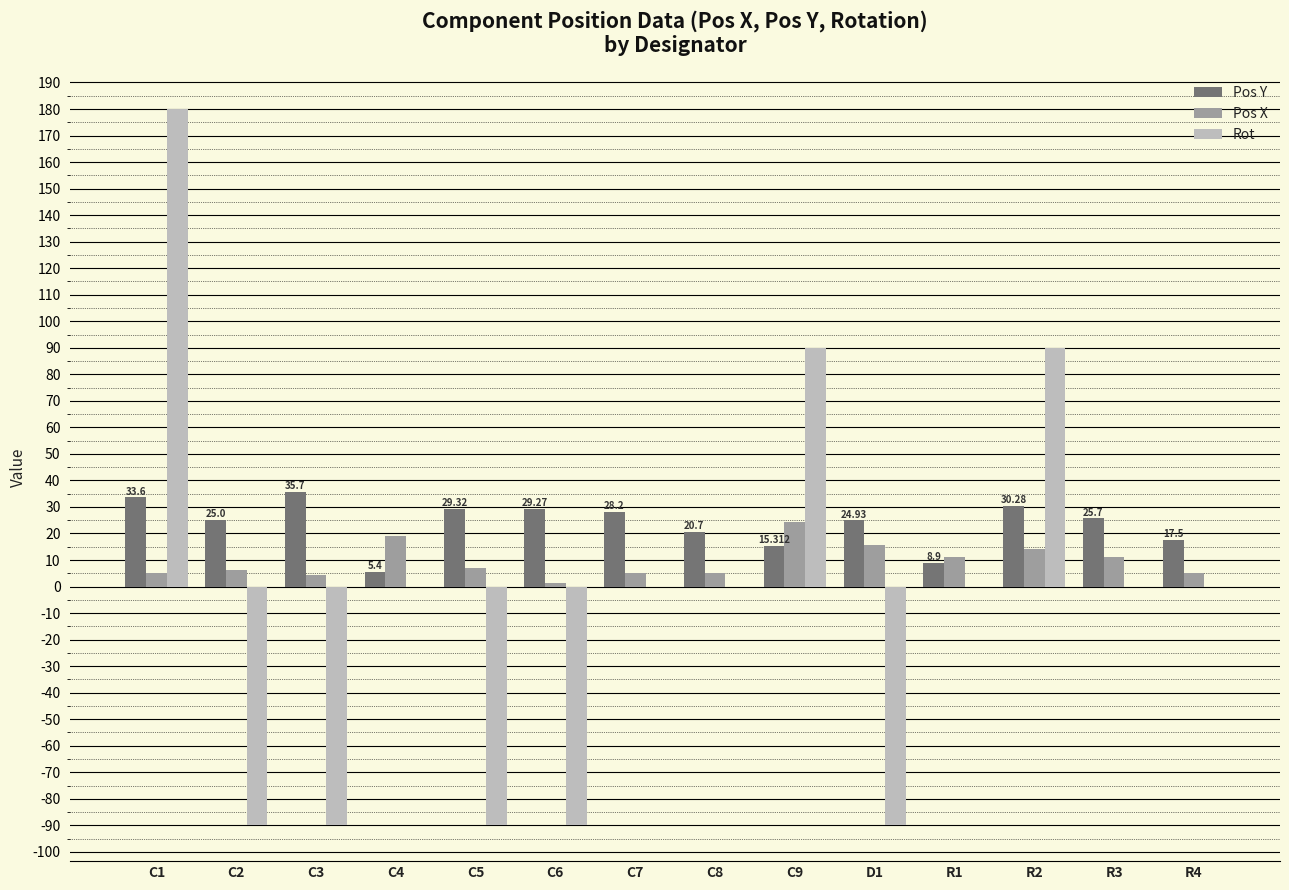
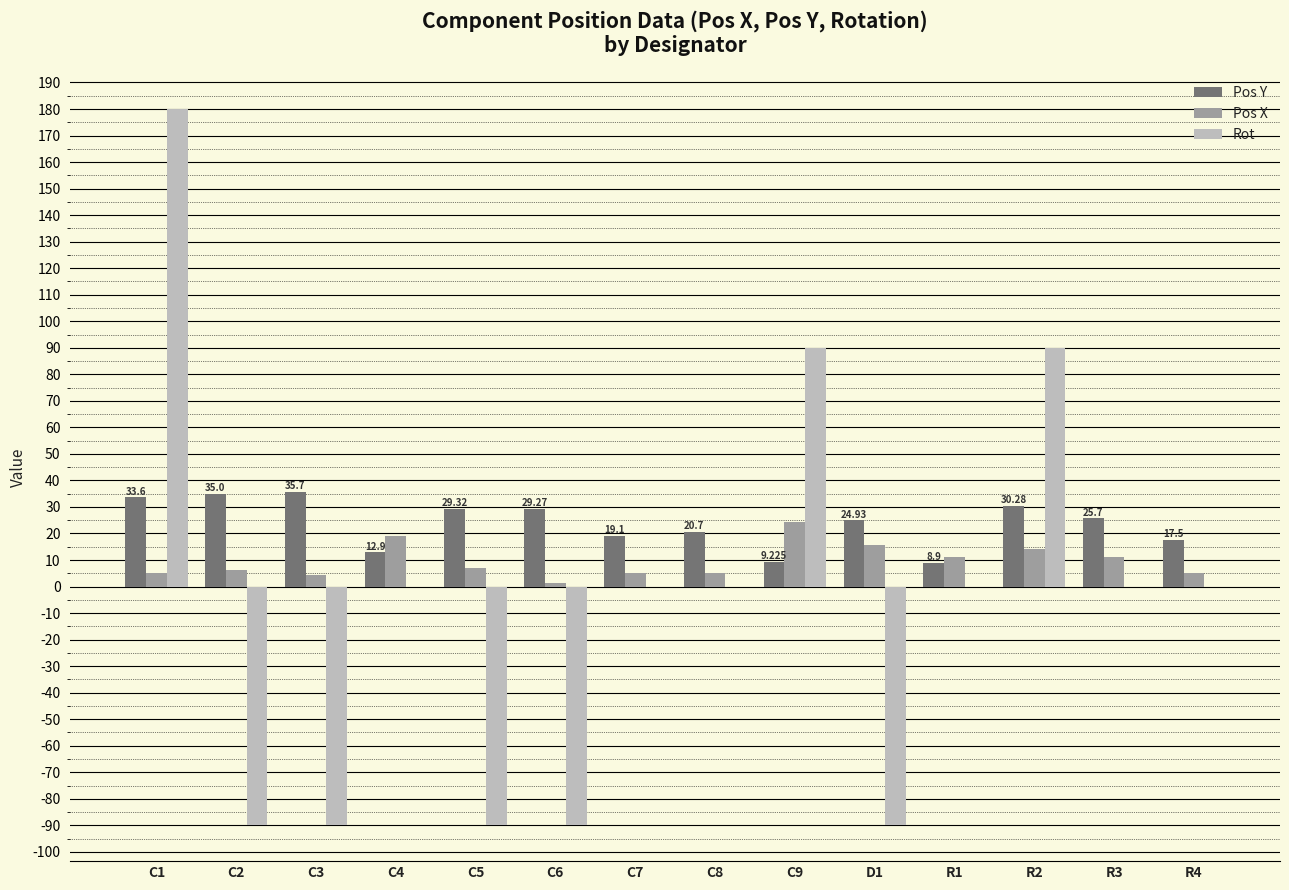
Pos Y, C2: 25.0 -> 35.0
Pos Y, C4: 5.4 -> 12.9
Pos Y, C7: 28.2 -> 19.1
Pos Y, C9: 15.312 -> 9.225
